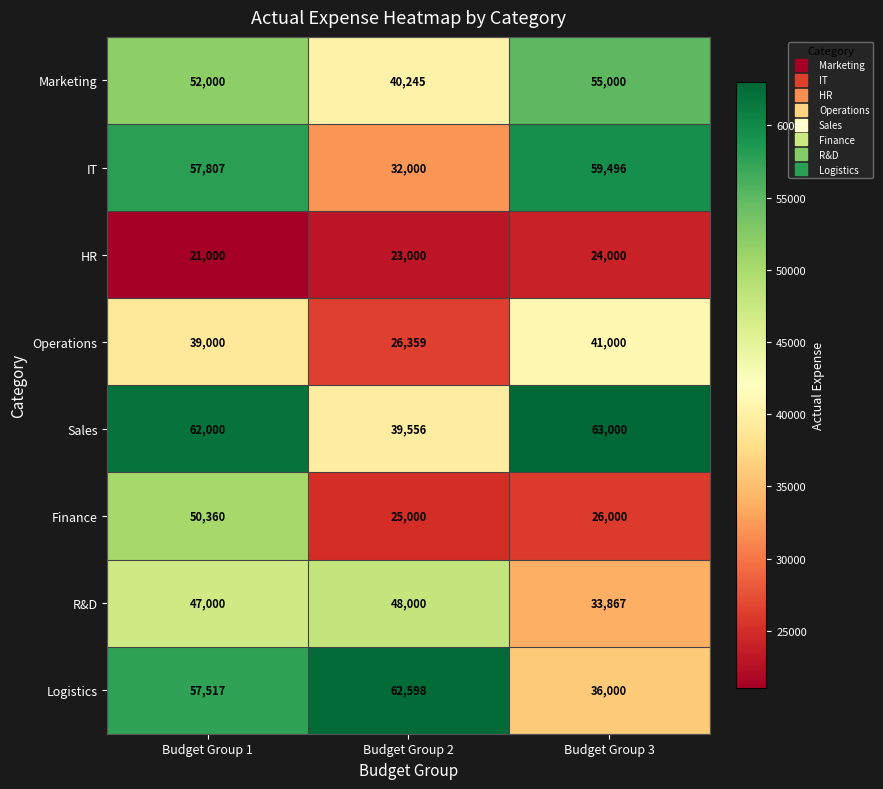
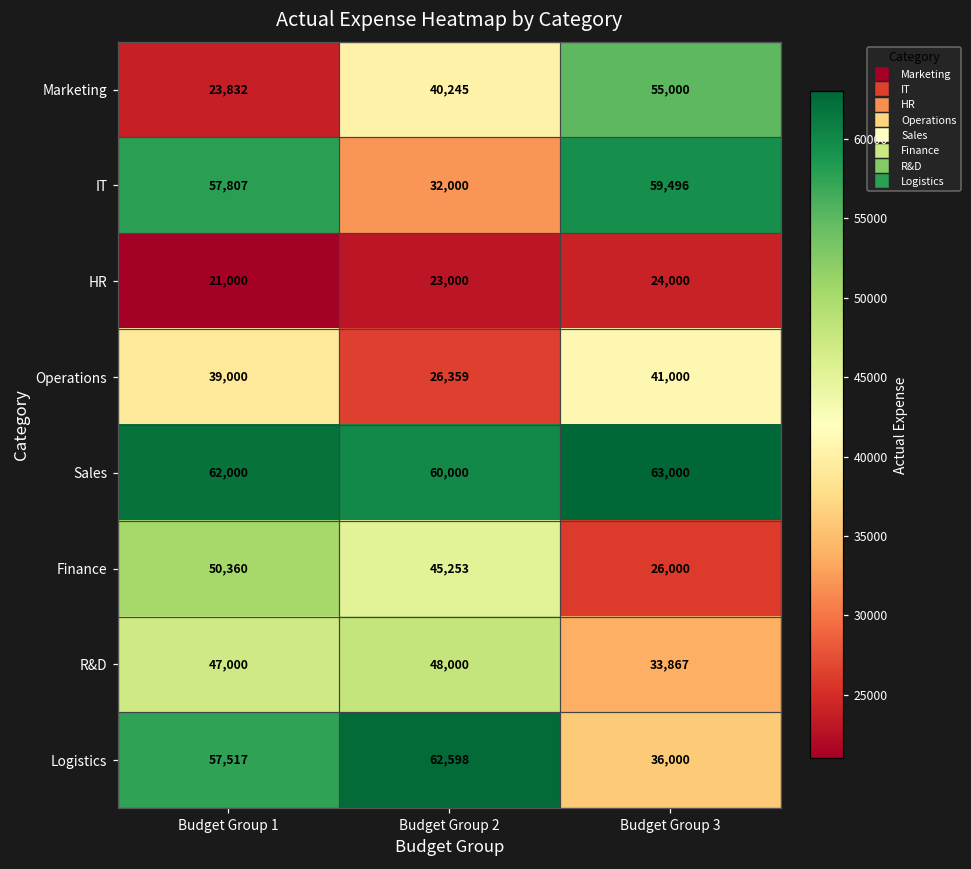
Marketing, Budget Group 1: 52,000 -> 23,832
Sales, Budget Group 2: 39,556 -> 60,000
Finance, Budget Group 2: 25,000 -> 45,253
